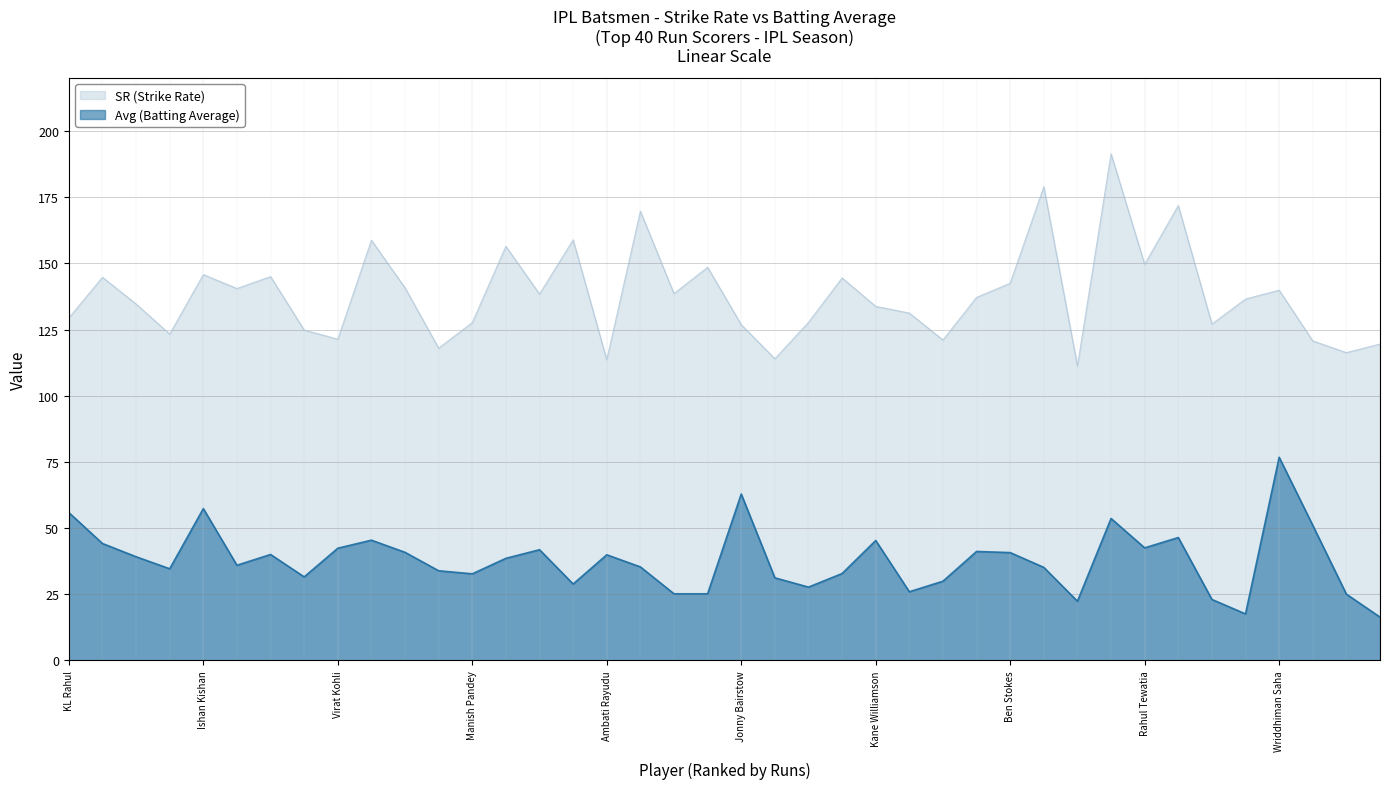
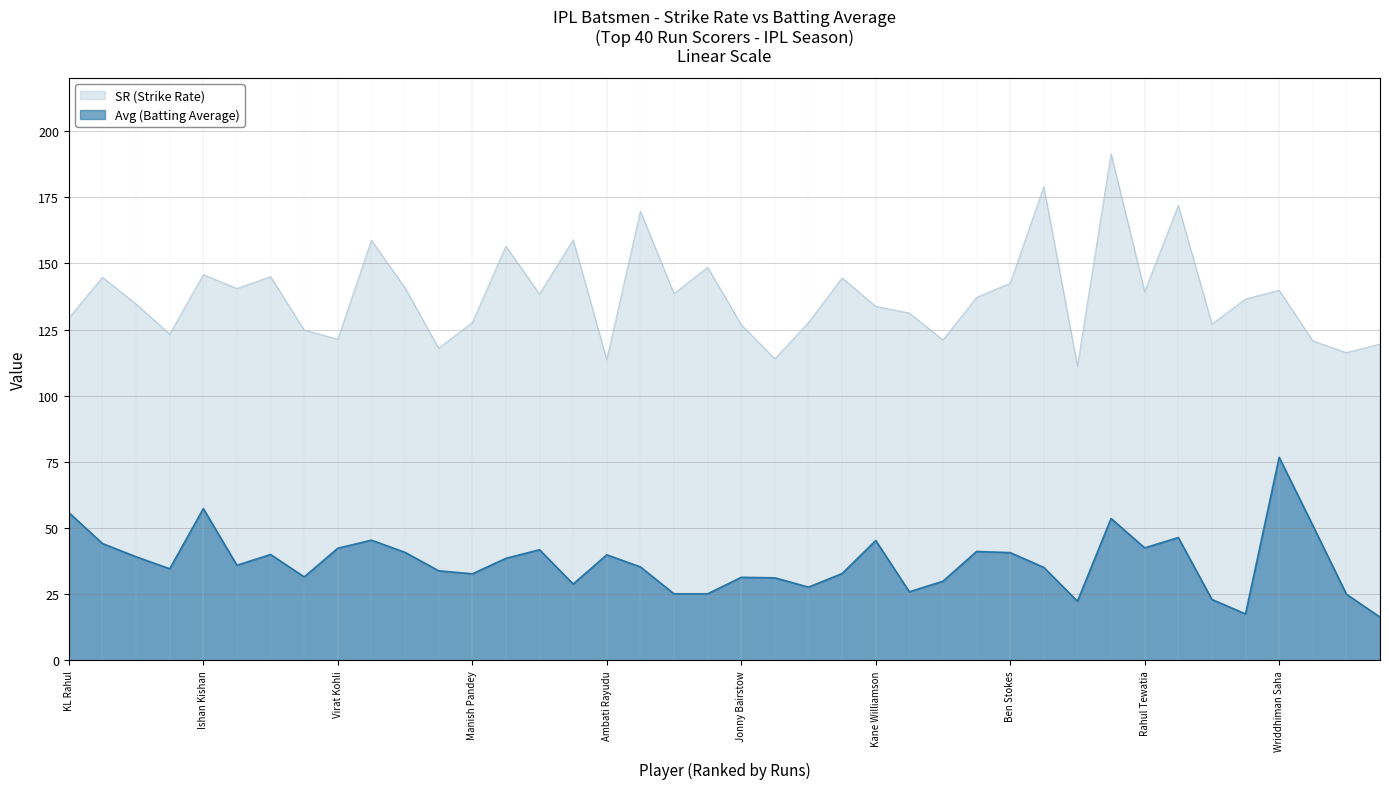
Avg (Batting Average), Jonny Bairstow: 63 -> 31
SR (Strike Rate), Rahul Tewatia: 150 -> 139
